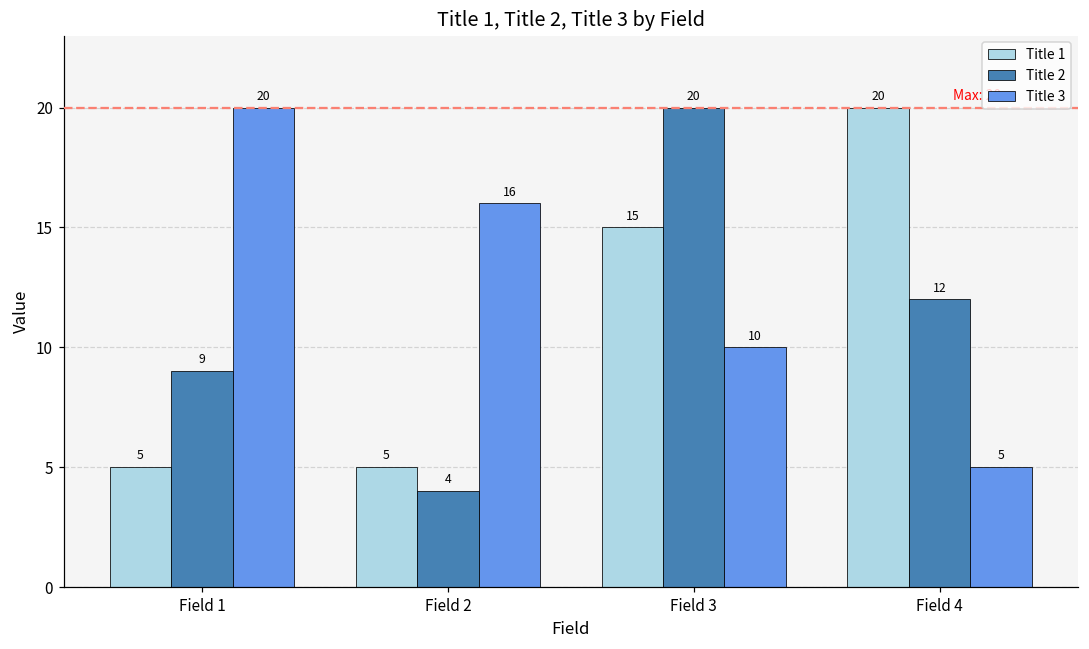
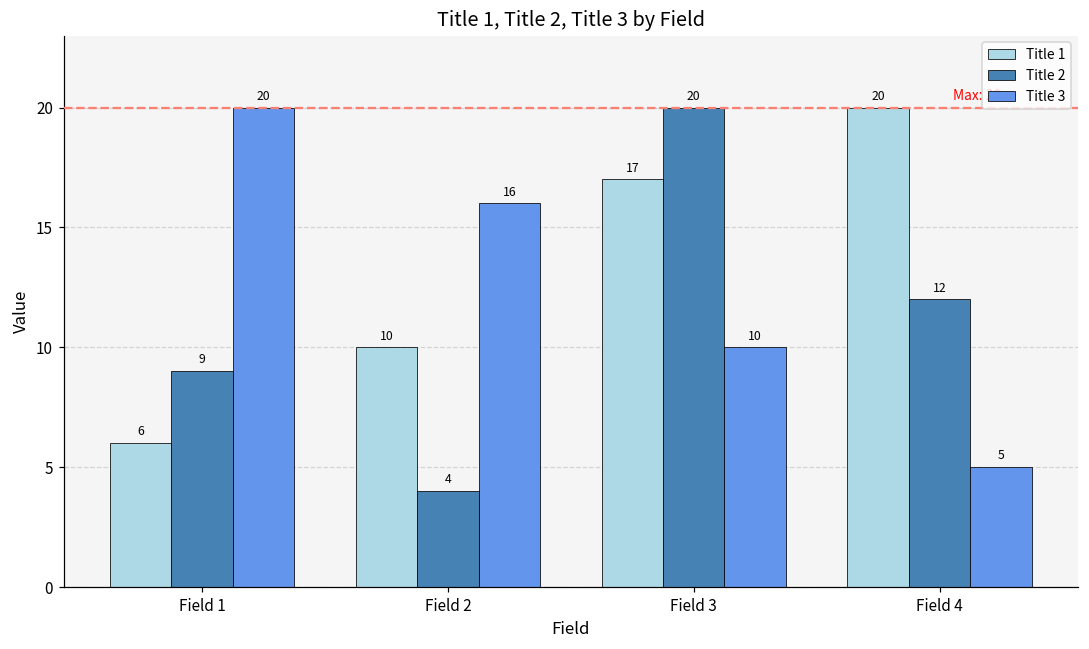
Title 1, Field 1: 5 -> 6
Title 1, Field 2: 5 -> 10
Title 1, Field 3: 15 -> 17
